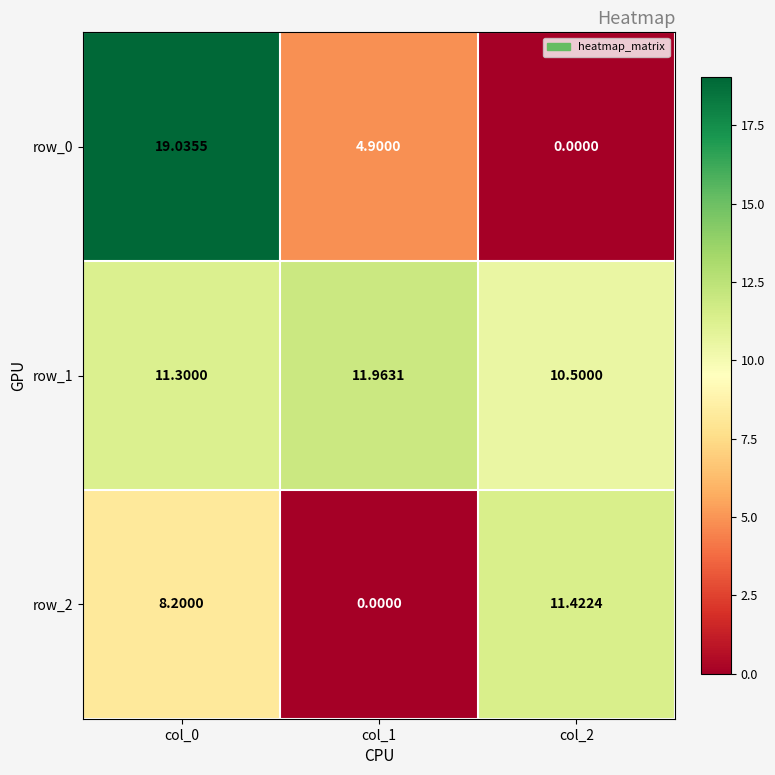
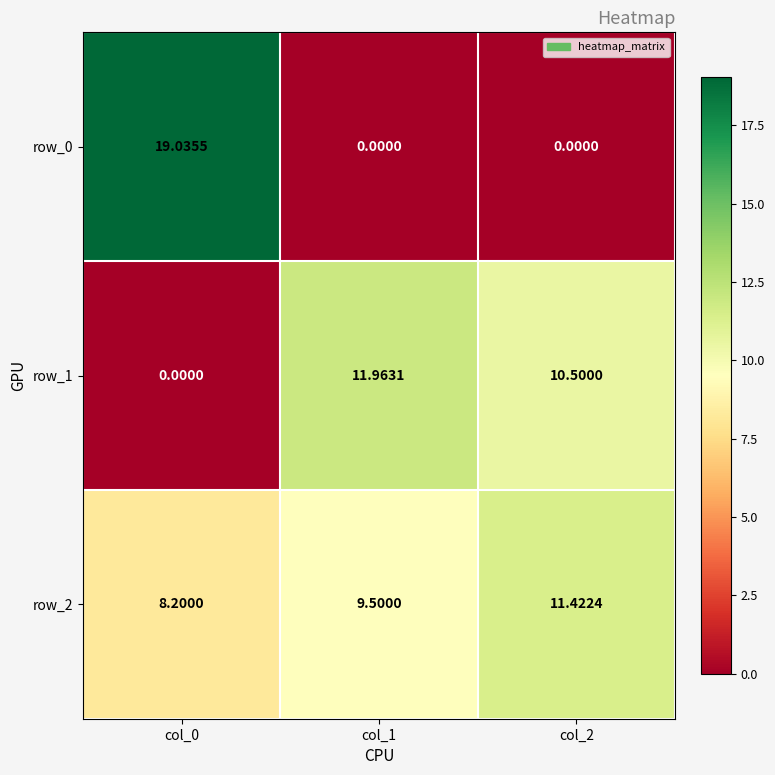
row_0, col_1: 4.9000 -> 0.0000
row_1, col_0: 11.3000 -> 0.0000
row_2, col_1: 0.0000 -> 9.5000
